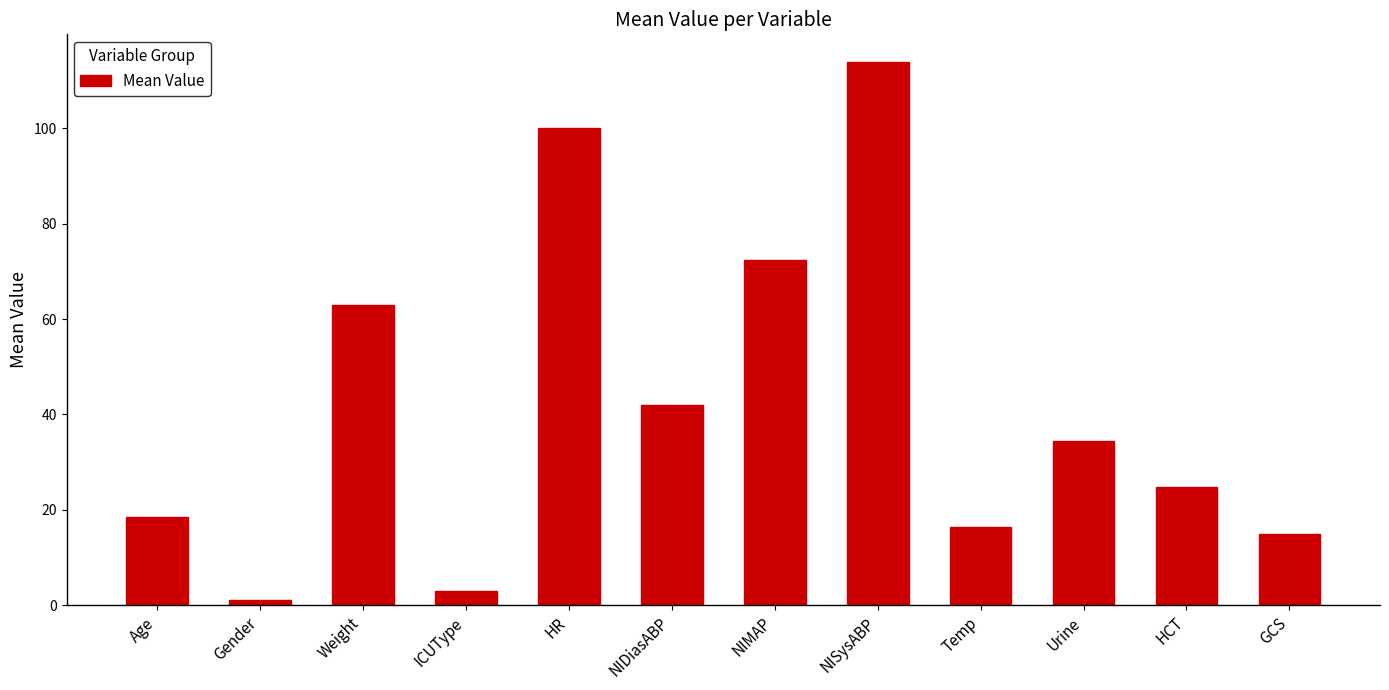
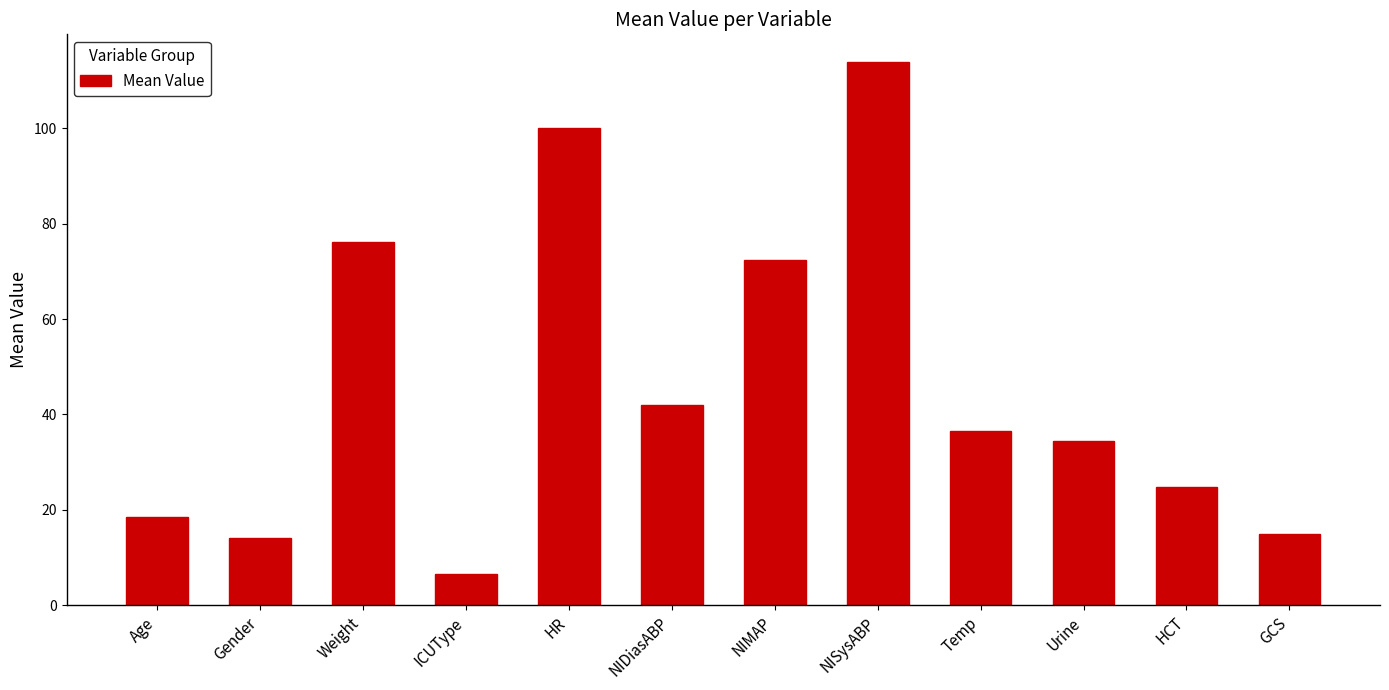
Gender: 1 -> 14
Weight: 63 -> 76
ICUType: 3 -> 7
Temp: 16 -> 36
